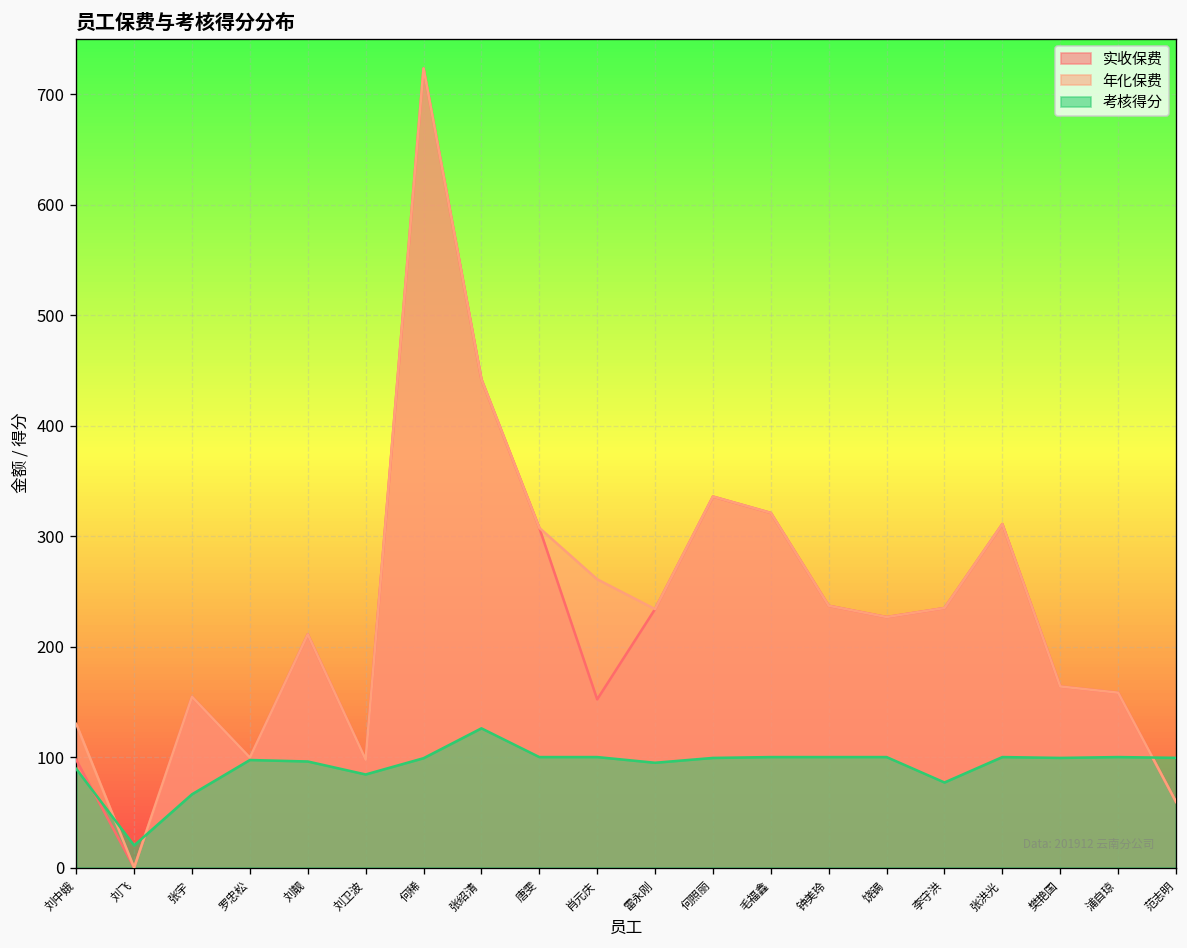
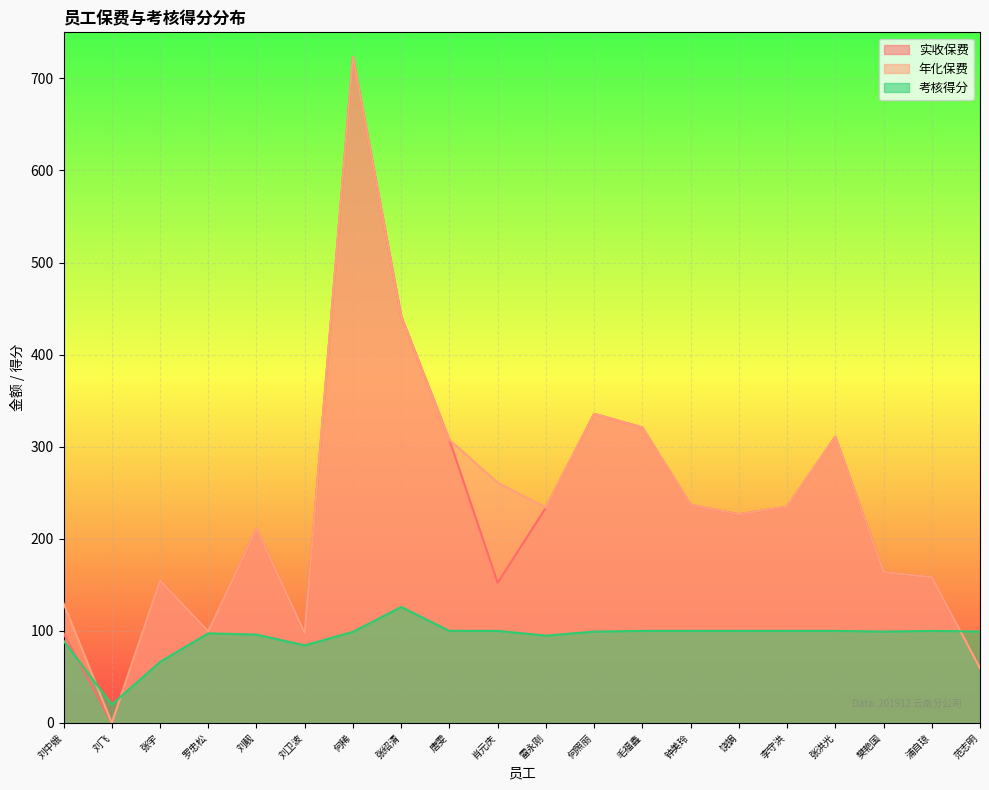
考核得分, 李守洪: 80 -> 100
